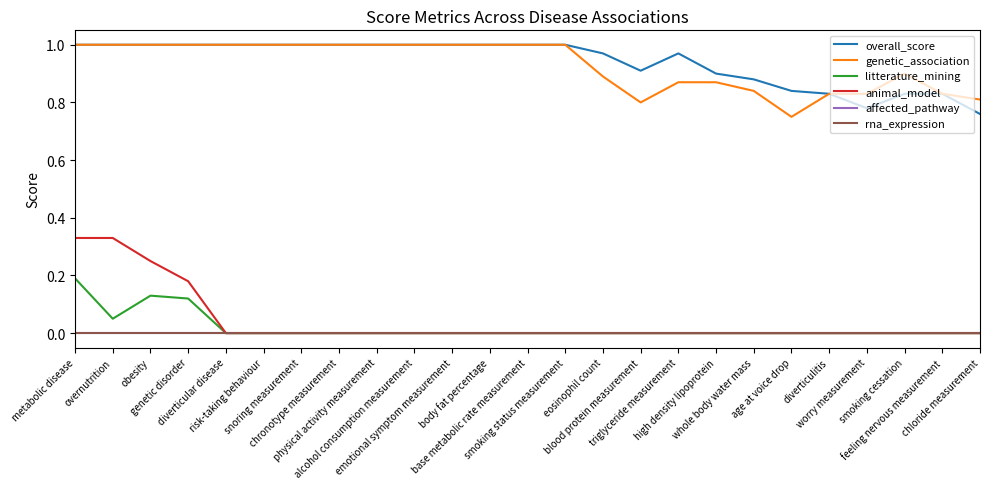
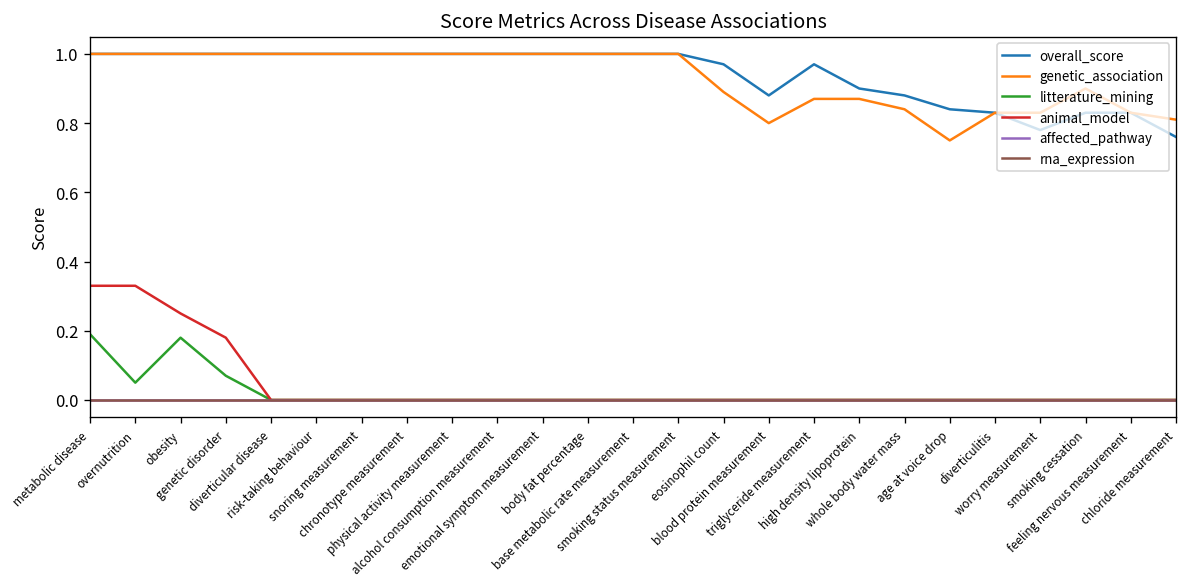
litterature_mining, obesity: 0.13 -> 0.18
litterature_mining, genetic disorder: 0.12 -> 0.07
overall_score, blood protein measurement: 0.91 -> 0.88
